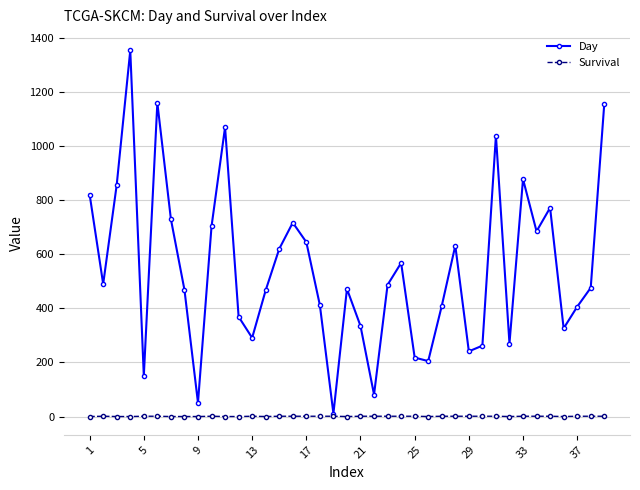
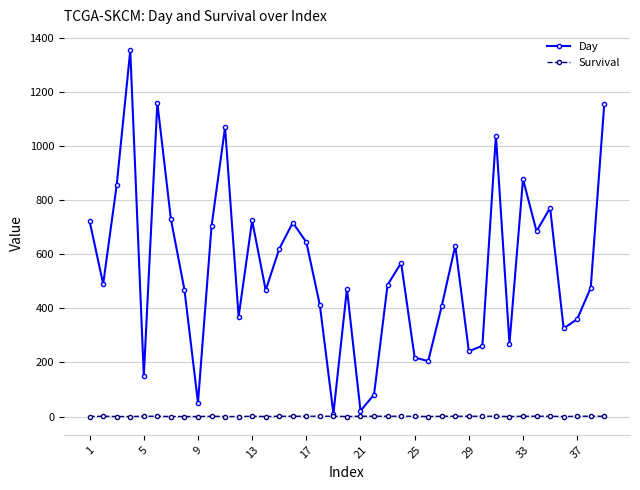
Day, 1: 820 -> 720
Day, 13: 290 -> 730
Day, 21: 340 -> 20
Day, 37: 410 -> 360
